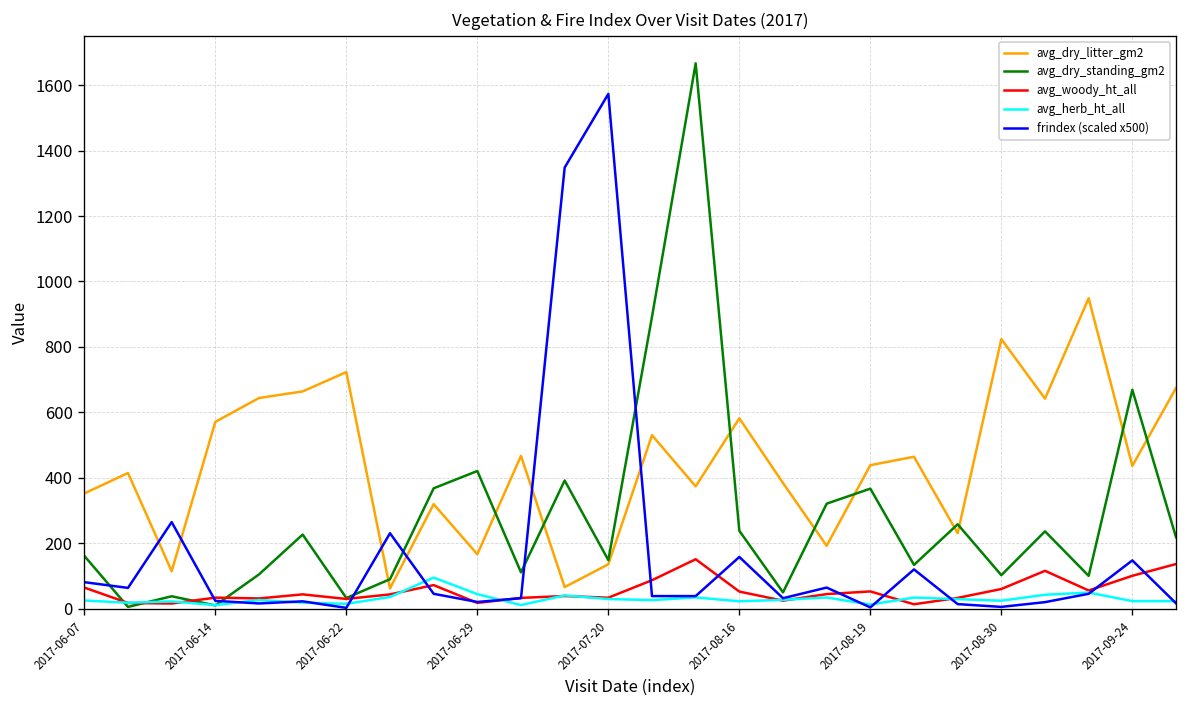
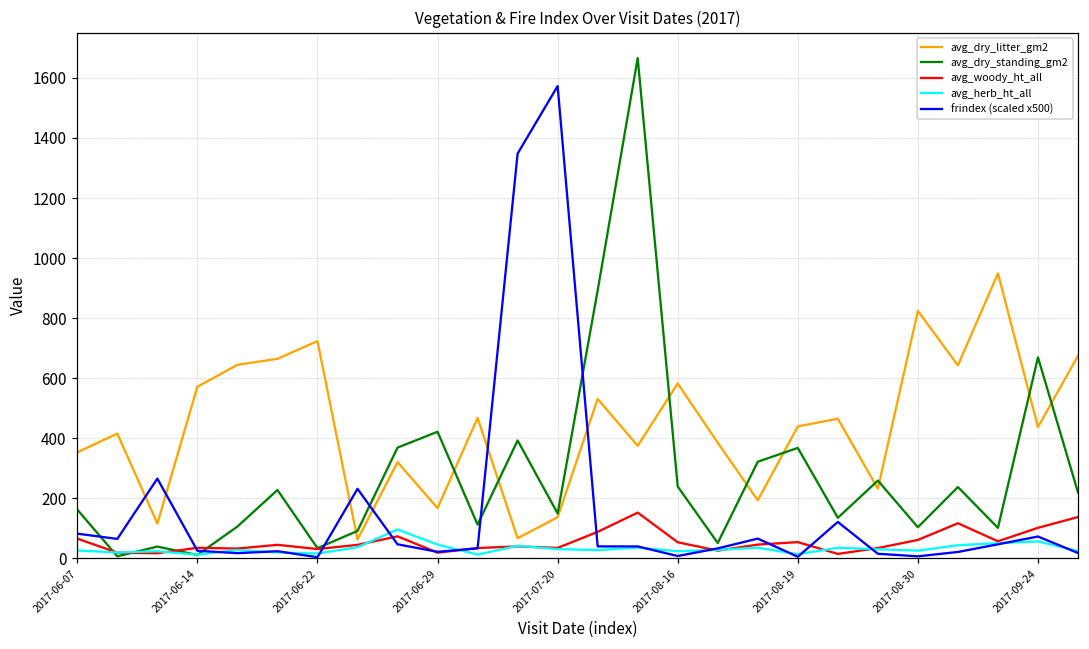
frindex (scaled x500), 2017-08-16: 160 -> 10
avg_herb_ht_all, 2017-09-24: 20 -> 60
frindex (scaled x500), 2017-09-24: 150 -> 70
